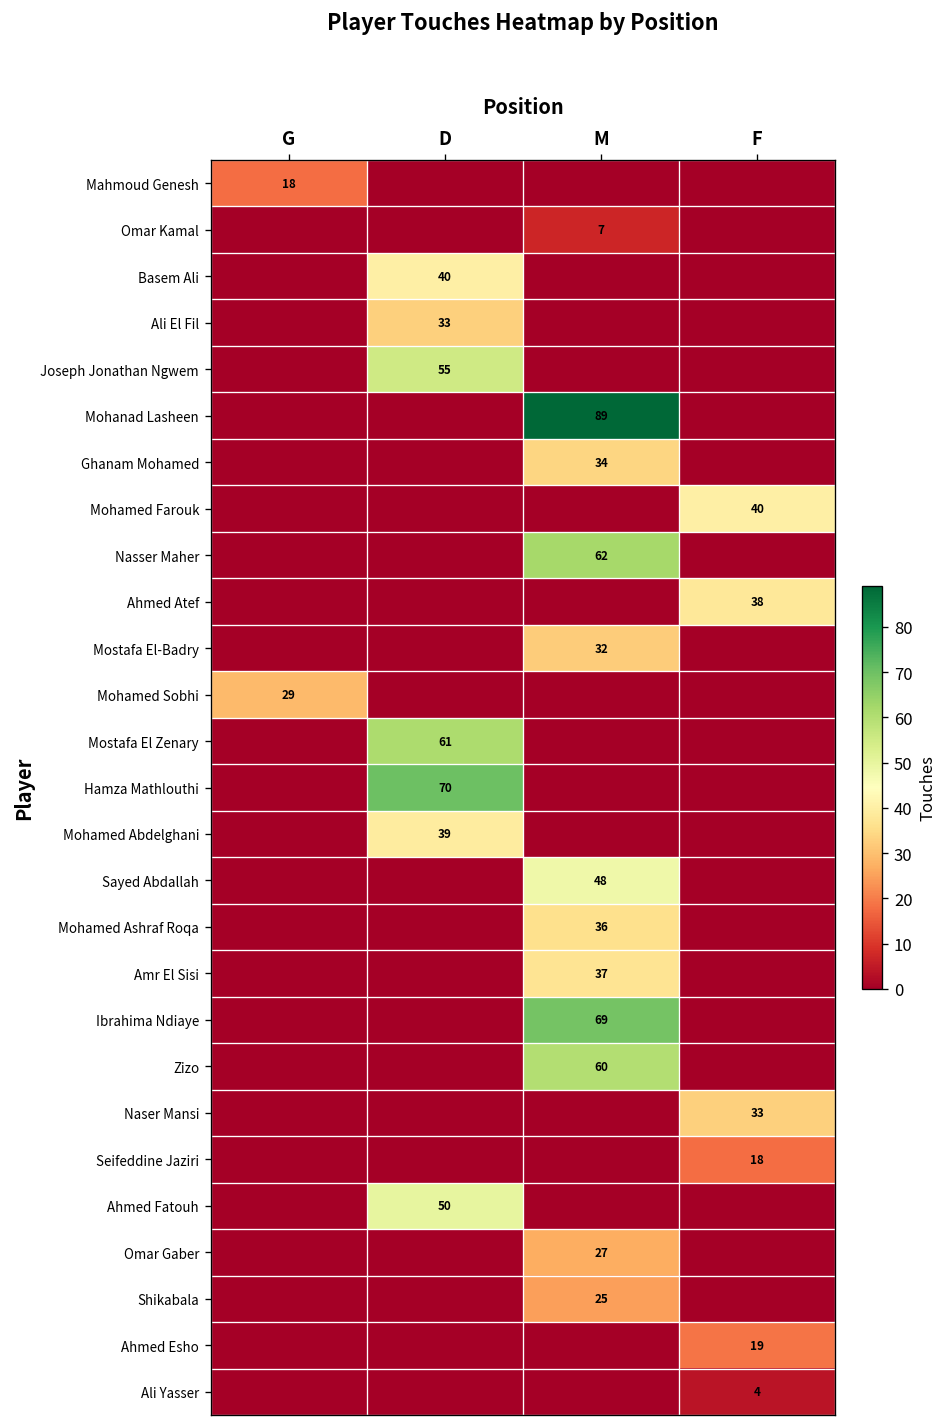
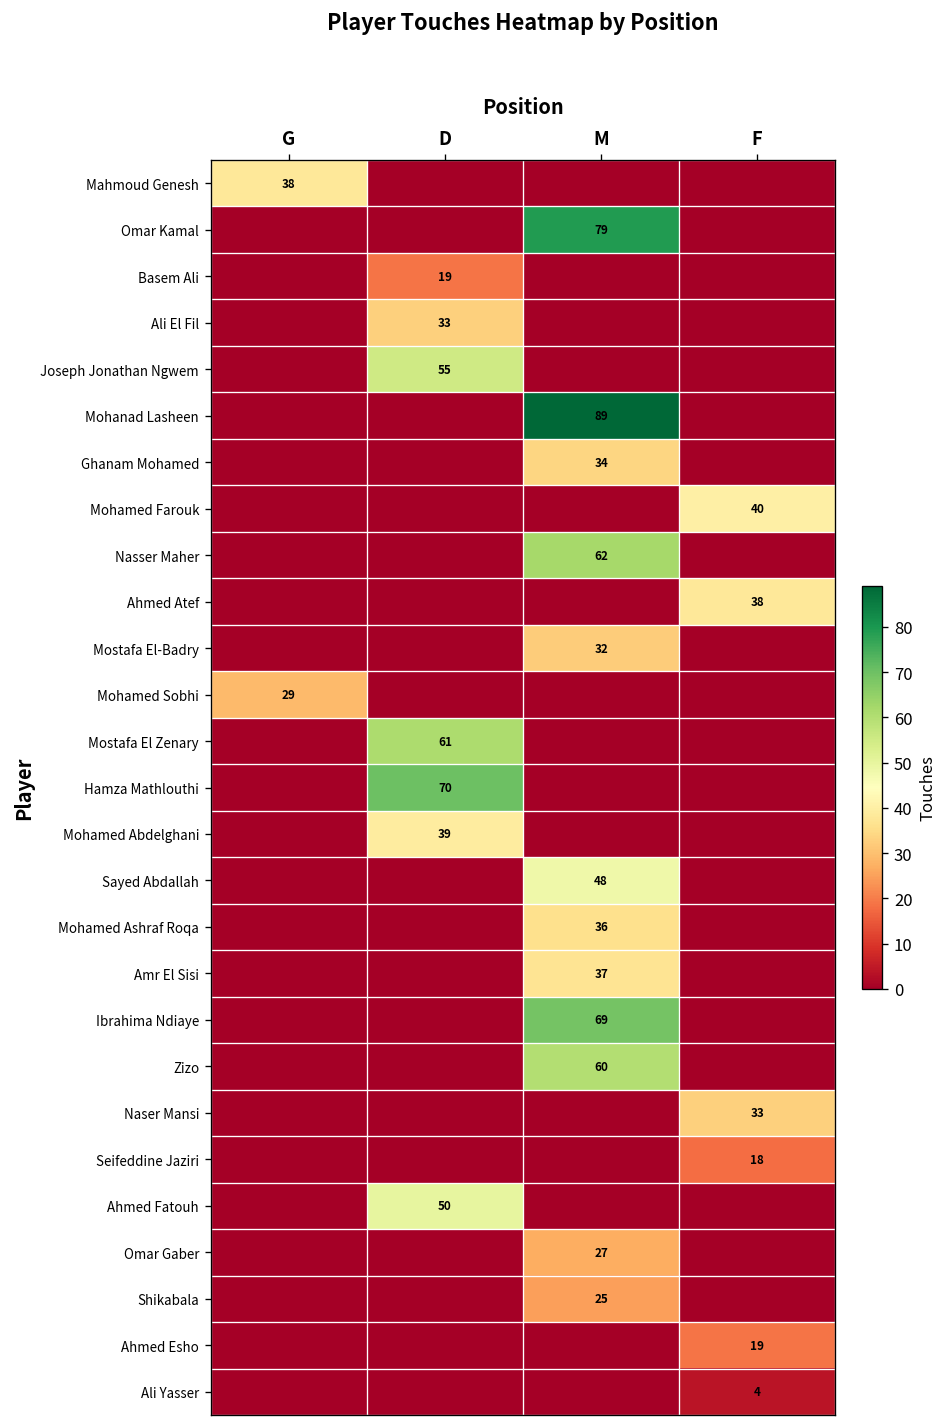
Mahmoud Genesh, G: 18 -> 38
Omar Kamal, M: 7 -> 79
Basem Ali, D: 40 -> 19
